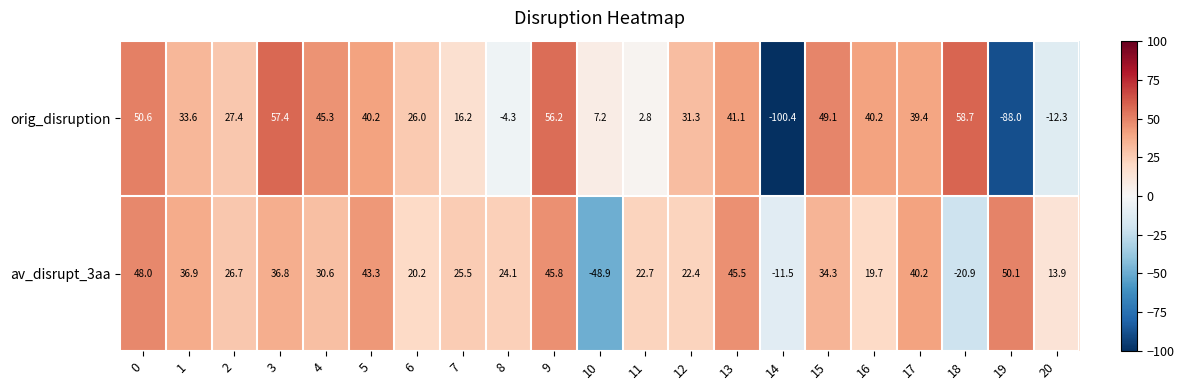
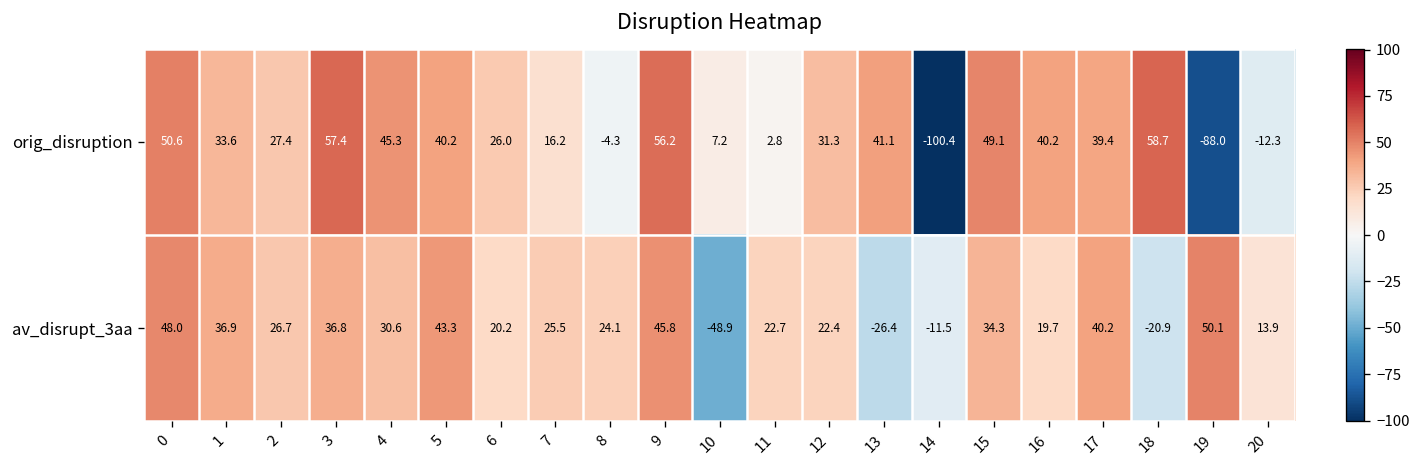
av_disrupt_3aa, 13: 45.5 -> -26.4
